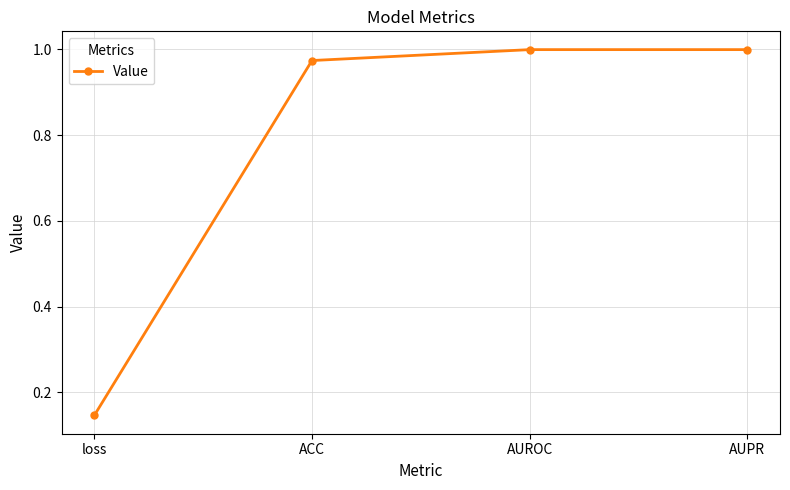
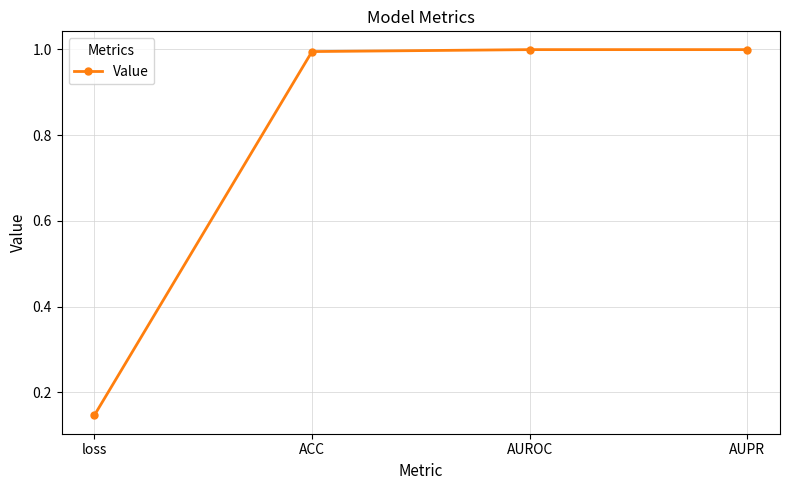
ACC: 0.97 -> 0.99
